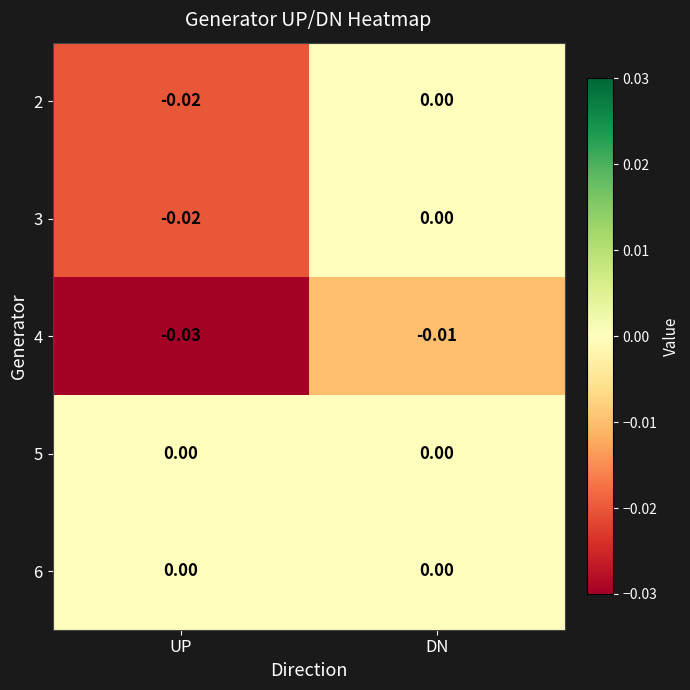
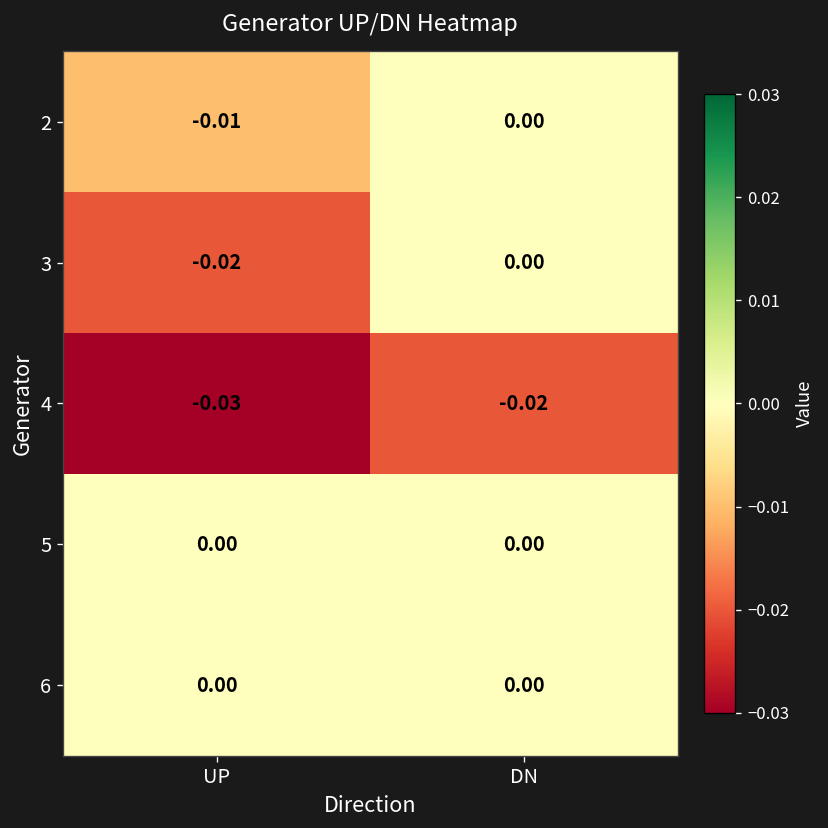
2, UP: -0.02 -> -0.01
4, DN: -0.01 -> -0.02
